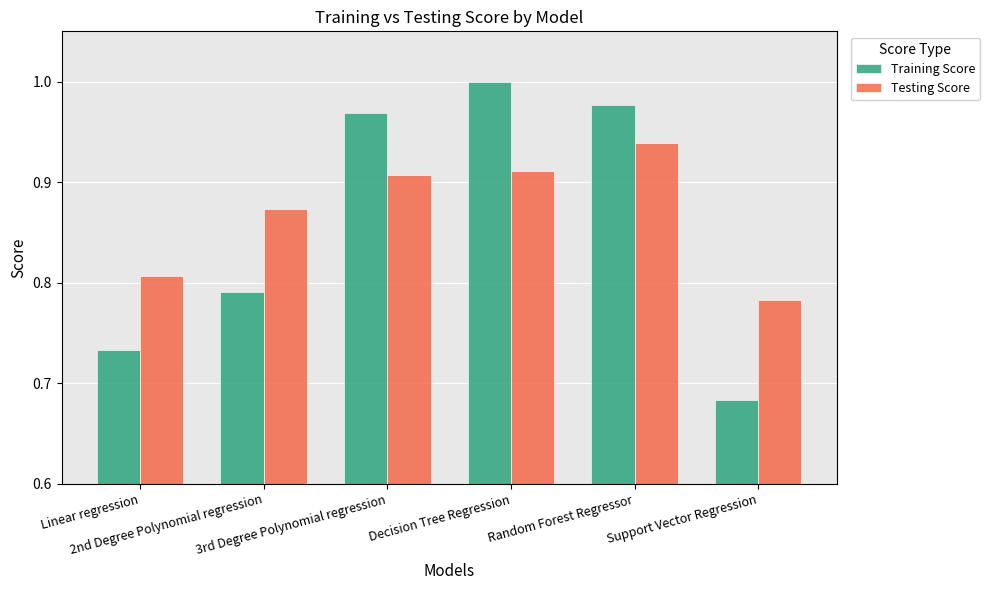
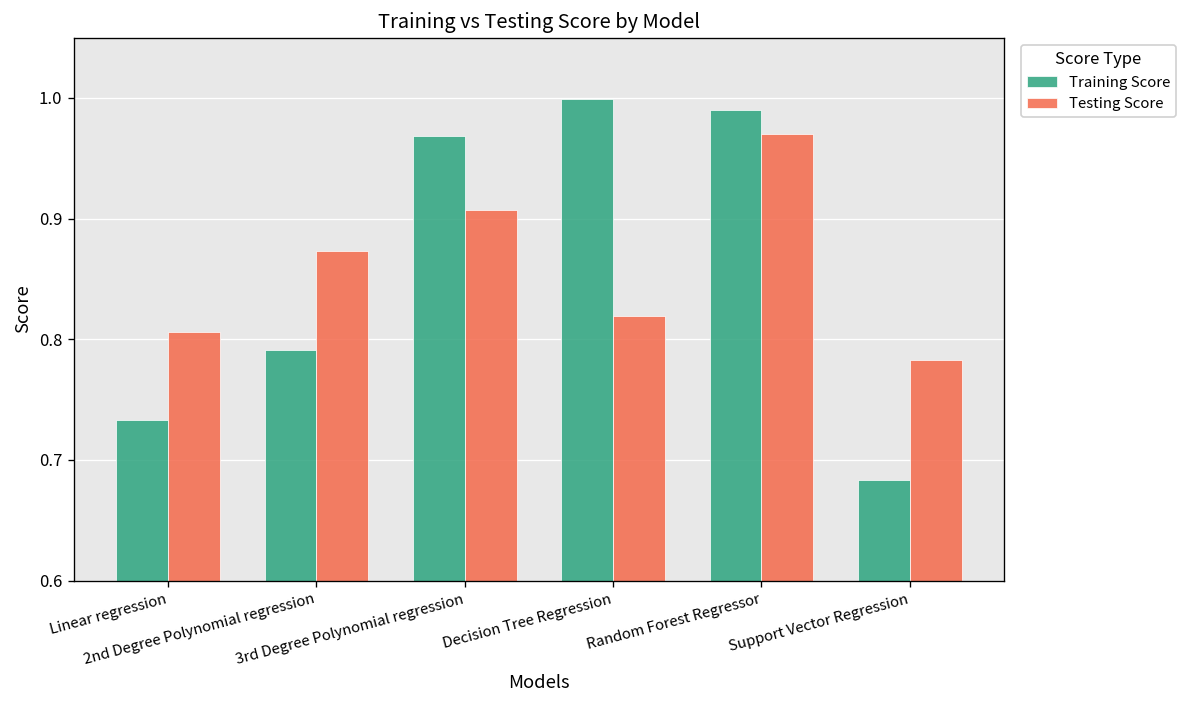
Testing Score, Decision Tree Regression: 0.911 -> 0.819
Training Score, Random Forest Regressor: 0.977 -> 0.990
Testing Score, Random Forest Regressor: 0.939 -> 0.970
